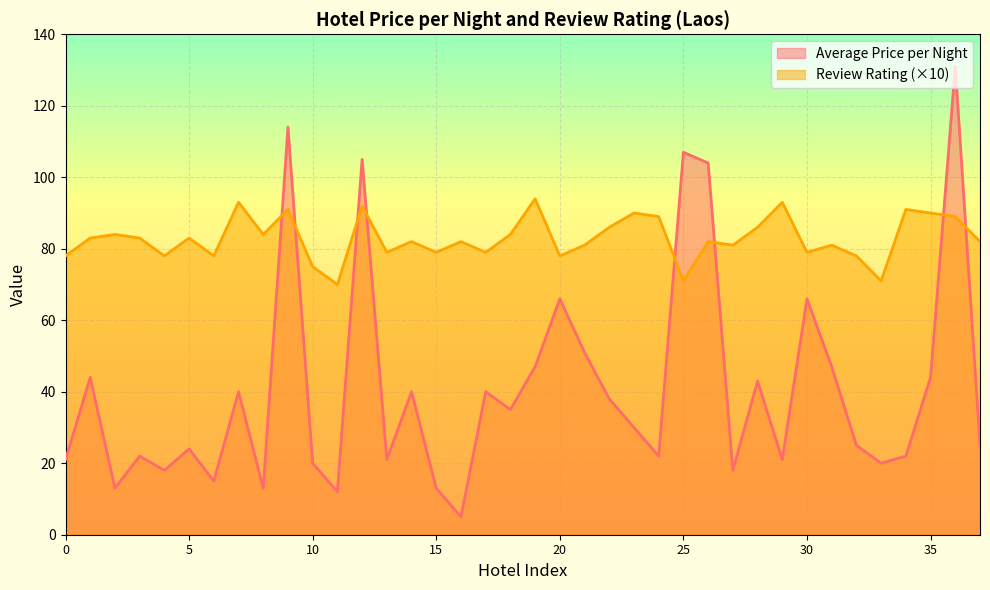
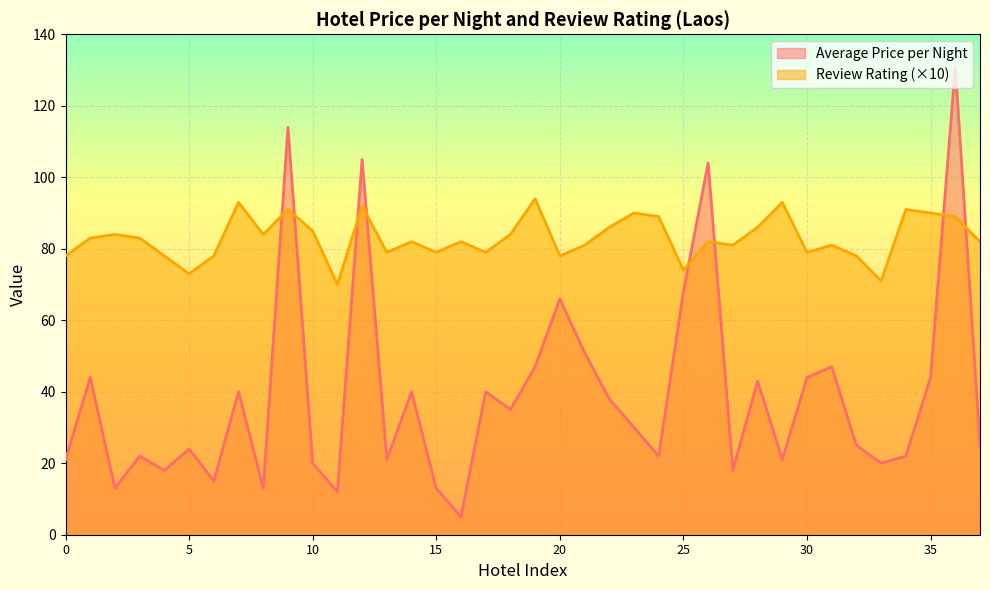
Review Rating (×10), 5: 83 -> 73
Review Rating (×10), 10: 75 -> 85
Average Price per Night, 25: 107 -> 68
Review Rating (×10), 25: 71 -> 74
Average Price per Night, 30: 66 -> 44
